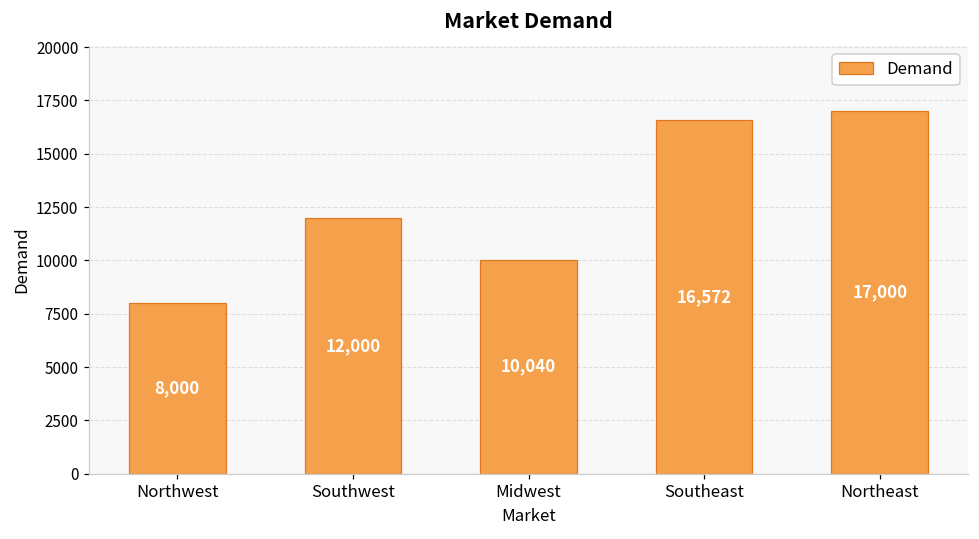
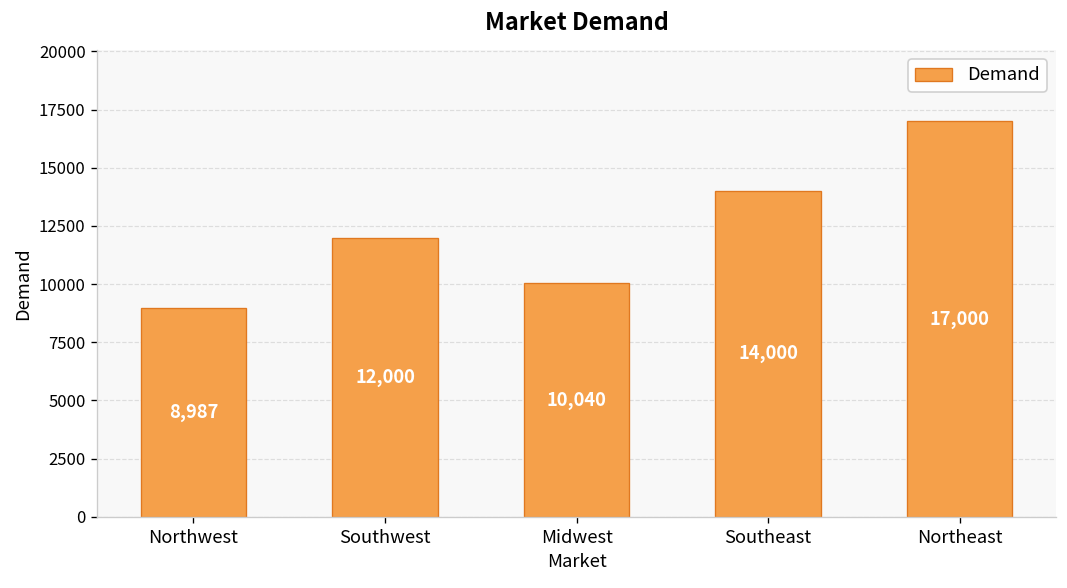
Northwest: 8,000 -> 8,987
Southeast: 16,572 -> 14,000
